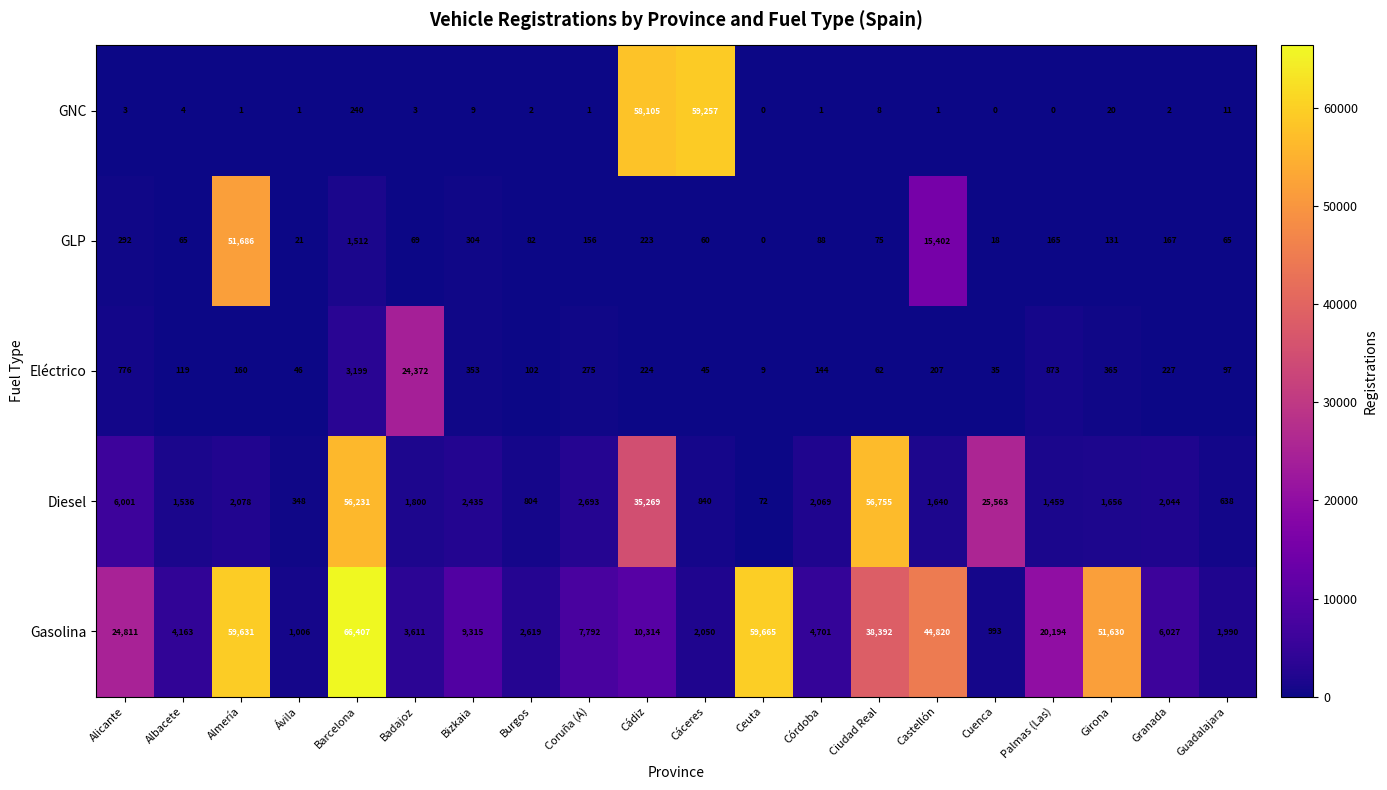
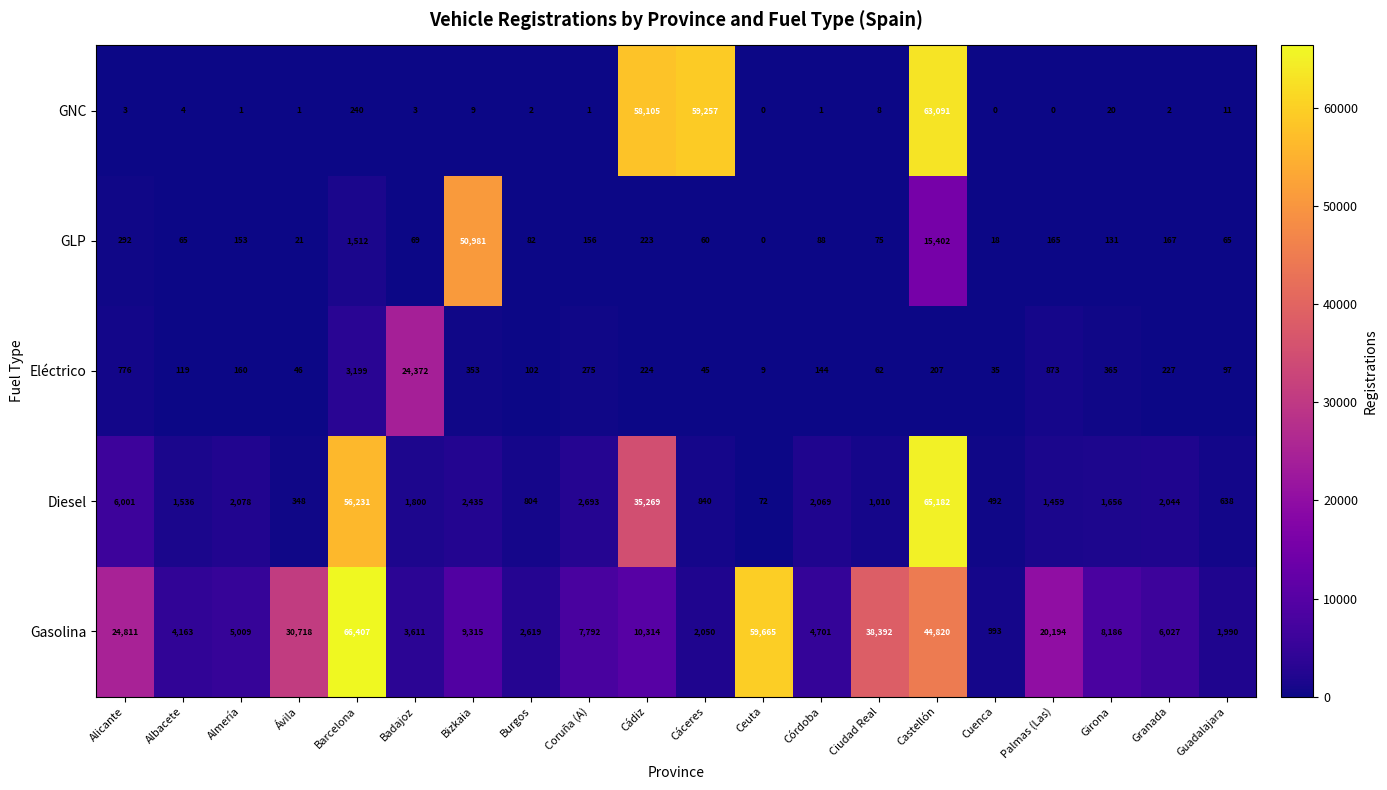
GNC, Castellón: 1 -> 63,091
GLP, Almería: 51,686 -> 153
GLP, Bizkaia: 304 -> 50,981
Diesel, Ciudad Real: 56,755 -> 1,010
Diesel, Castellón: 1,640 -> 65,182
Diesel, Cuenca: 25,563 -> 492
Gasolina, Almería: 59,631 -> 5,009
Gasolina, Ávila: 1,006 -> 30,718
Gasolina, Girona: 51,630 -> 8,186
